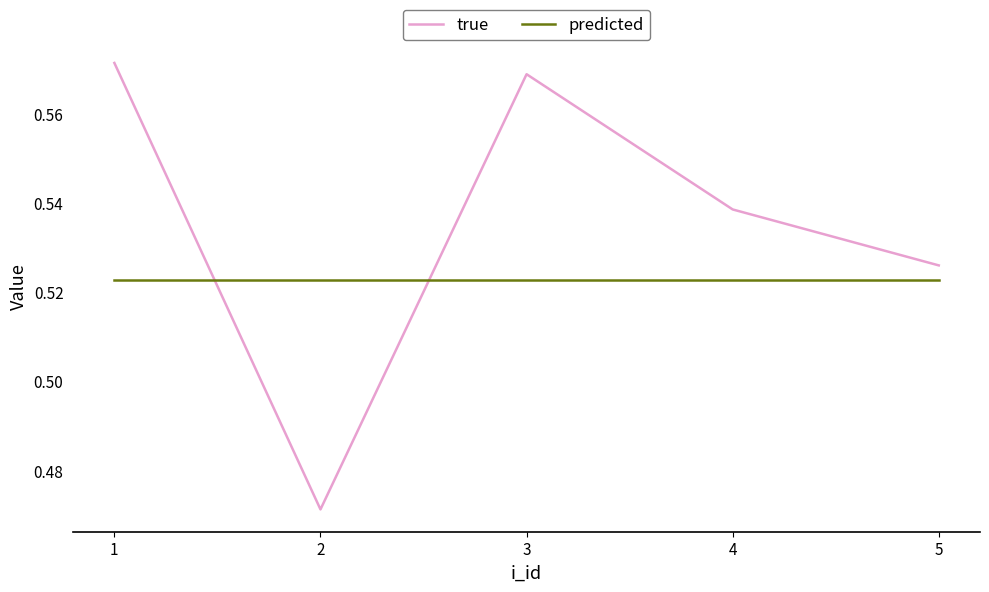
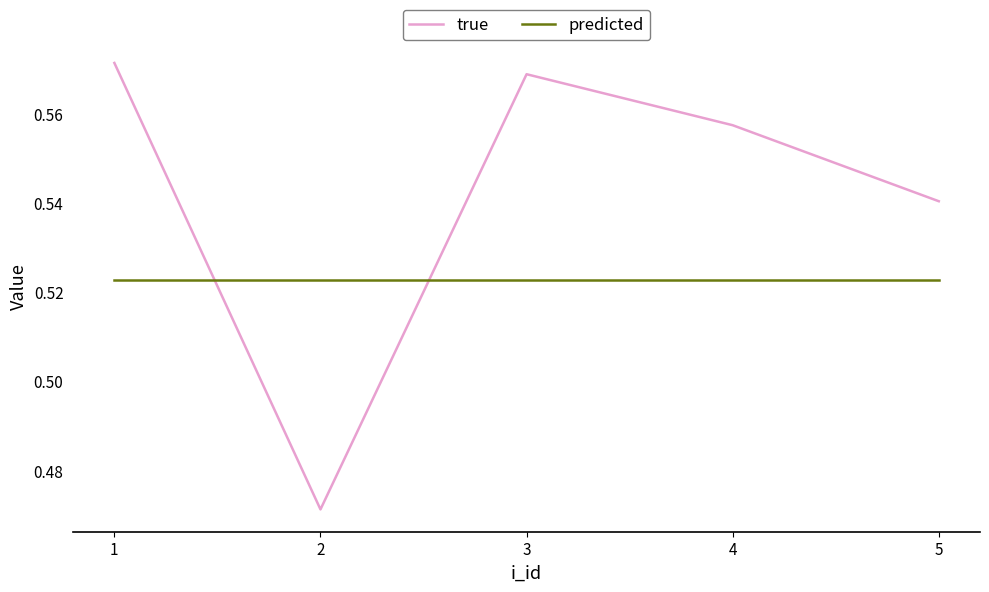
true, 4: 0.539 -> 0.557
true, 5: 0.526 -> 0.540
